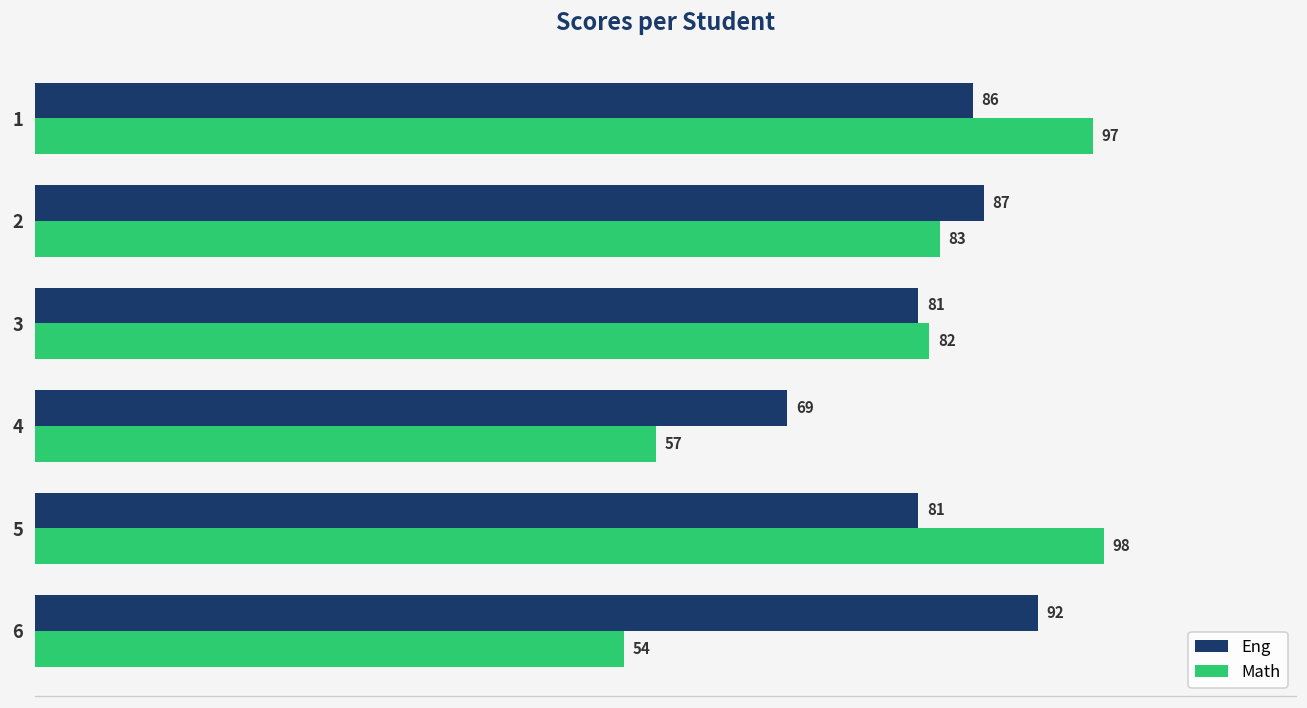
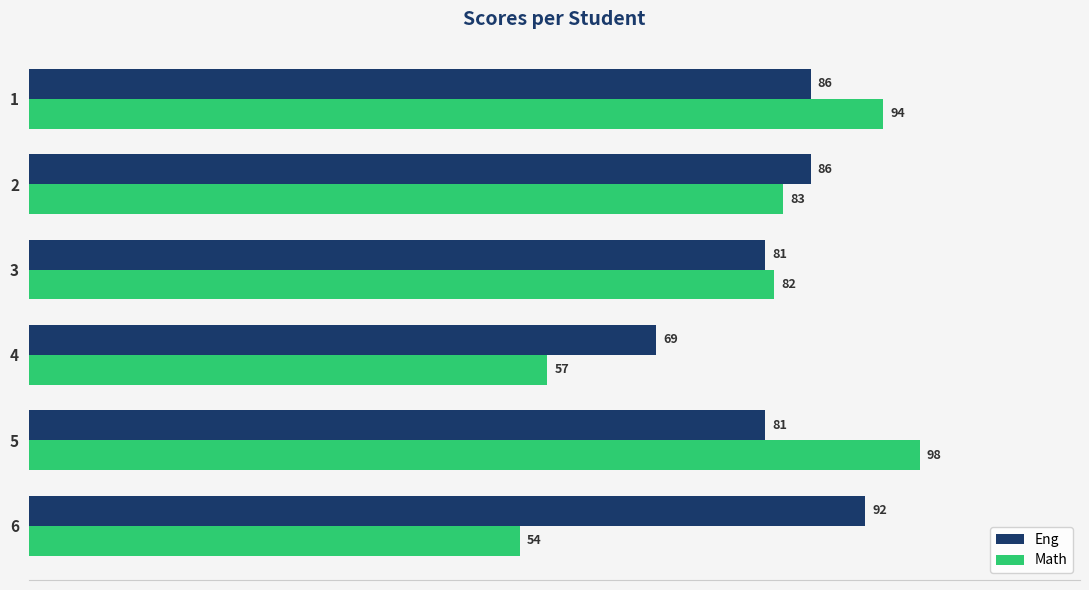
Math, 1: 97 -> 94
Eng, 2: 87 -> 86
